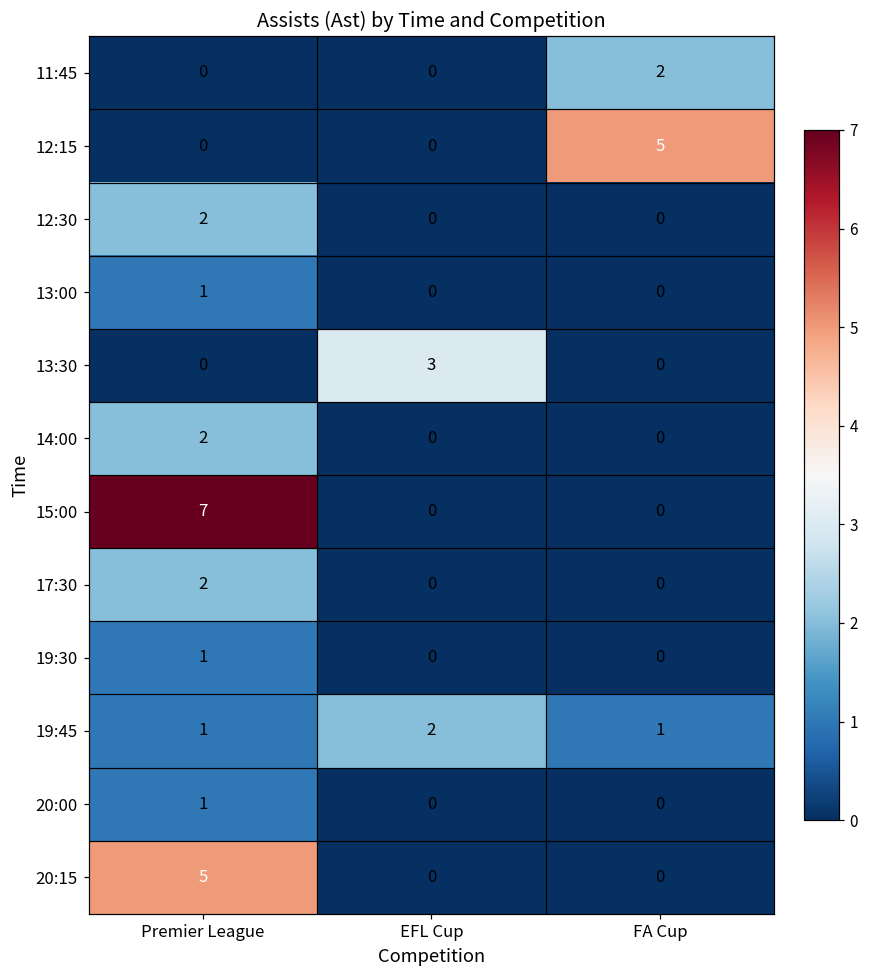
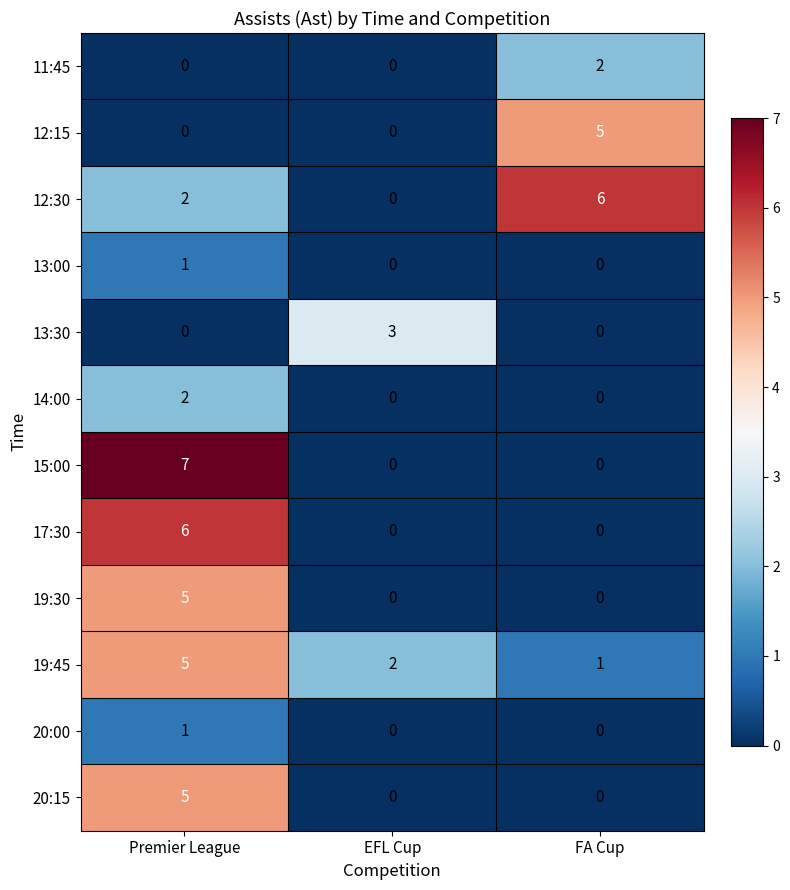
12:30, FA Cup: 0 -> 6
17:30, Premier League: 2 -> 6
19:30, Premier League: 1 -> 5
19:45, Premier League: 1 -> 5
